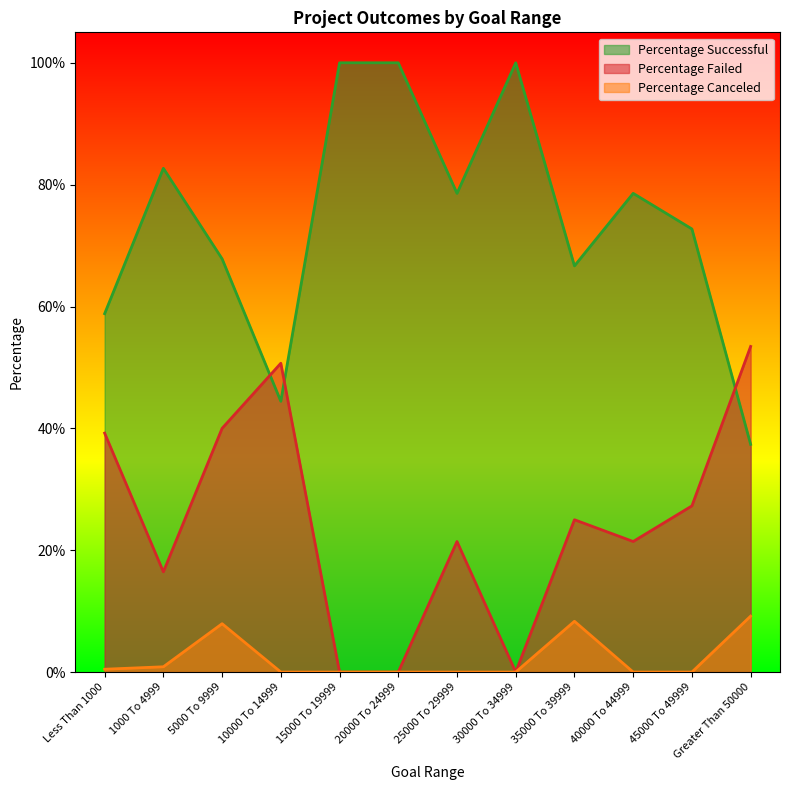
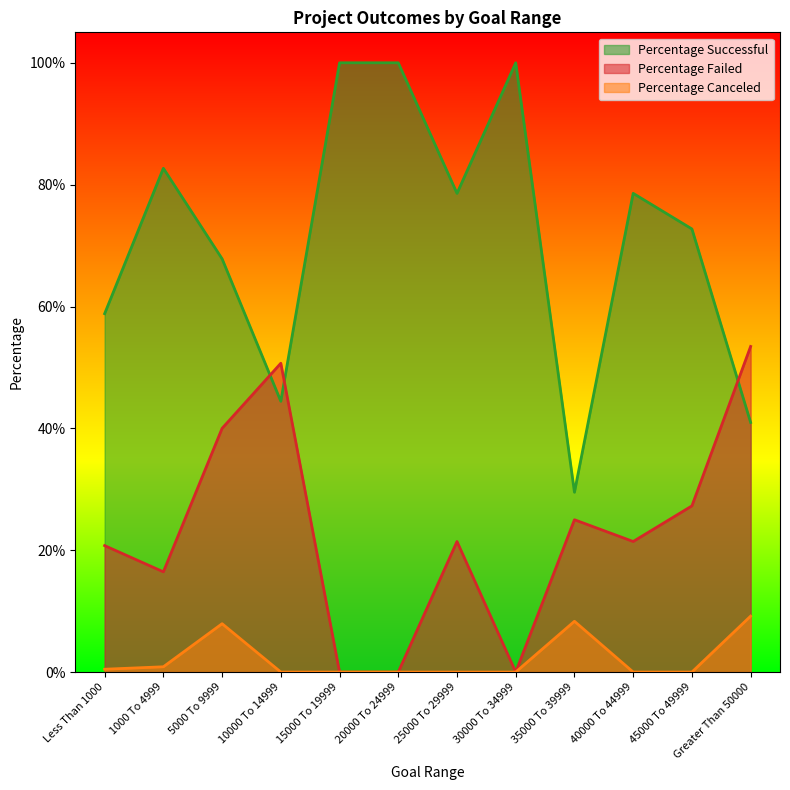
Percentage Failed, Less Than 1000: 39% -> 21%
Percentage Successful, 35000 To 39999: 67% -> 30%
Percentage Successful, Greater Than 50000: 37% -> 41%
